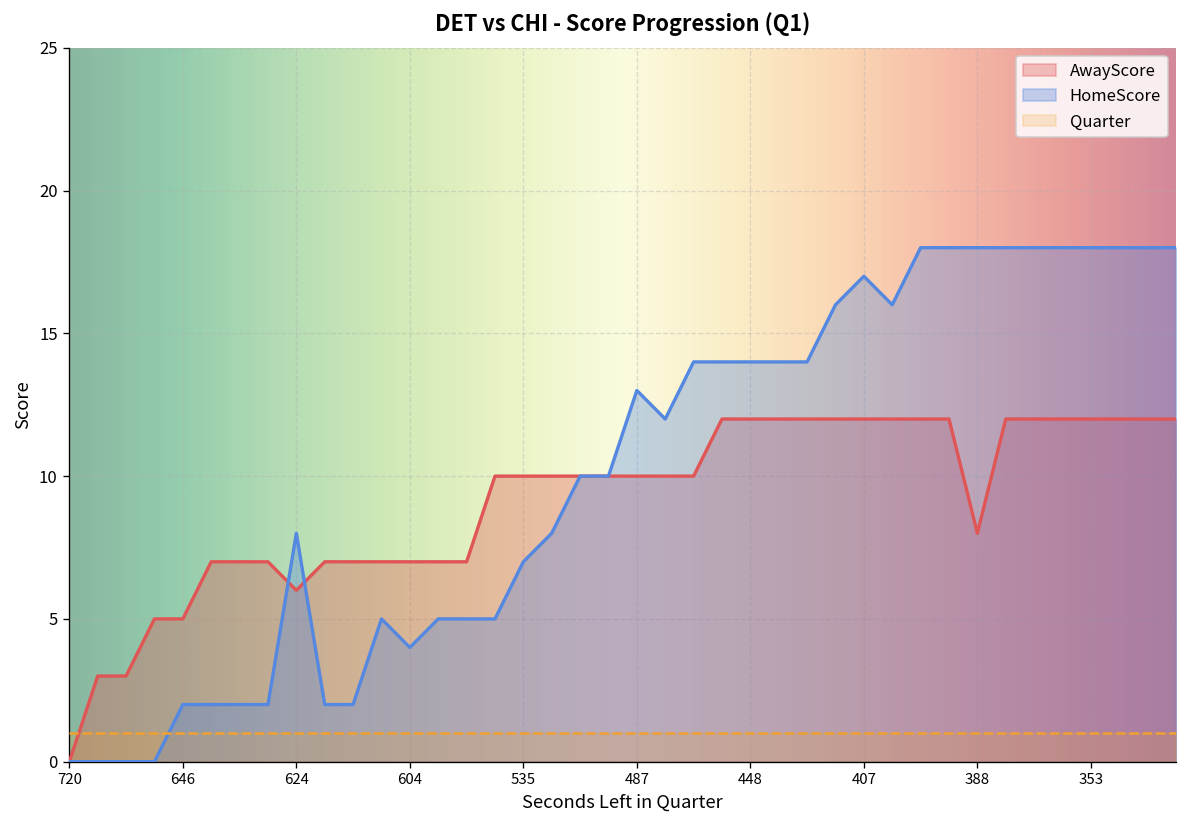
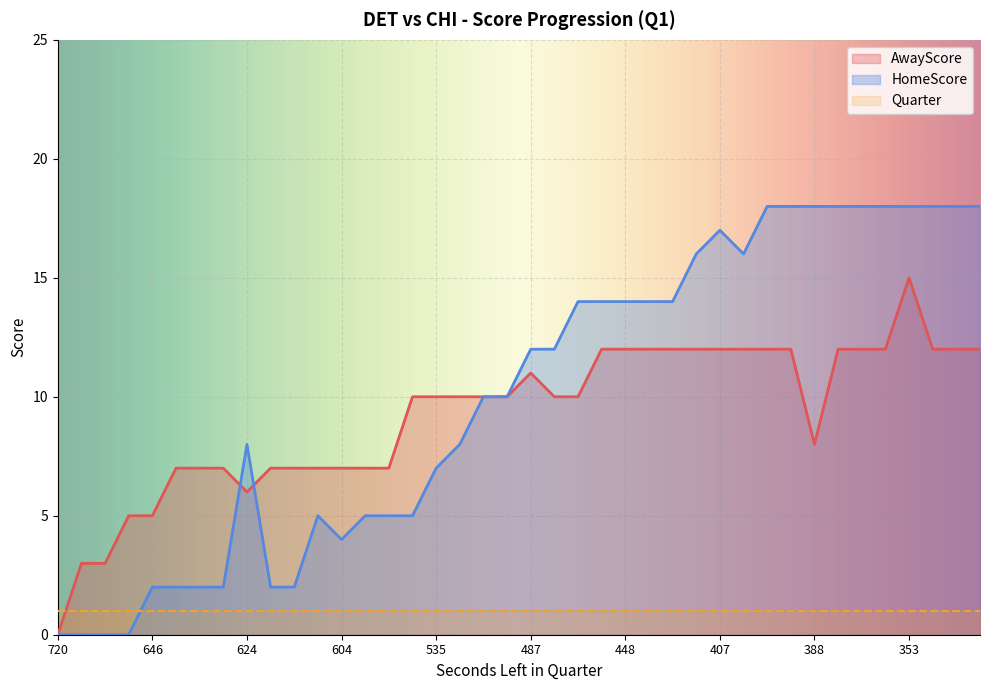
AwayScore, 487: 10 -> 11
HomeScore, 487: 13 -> 12
AwayScore, 353: 12 -> 15
